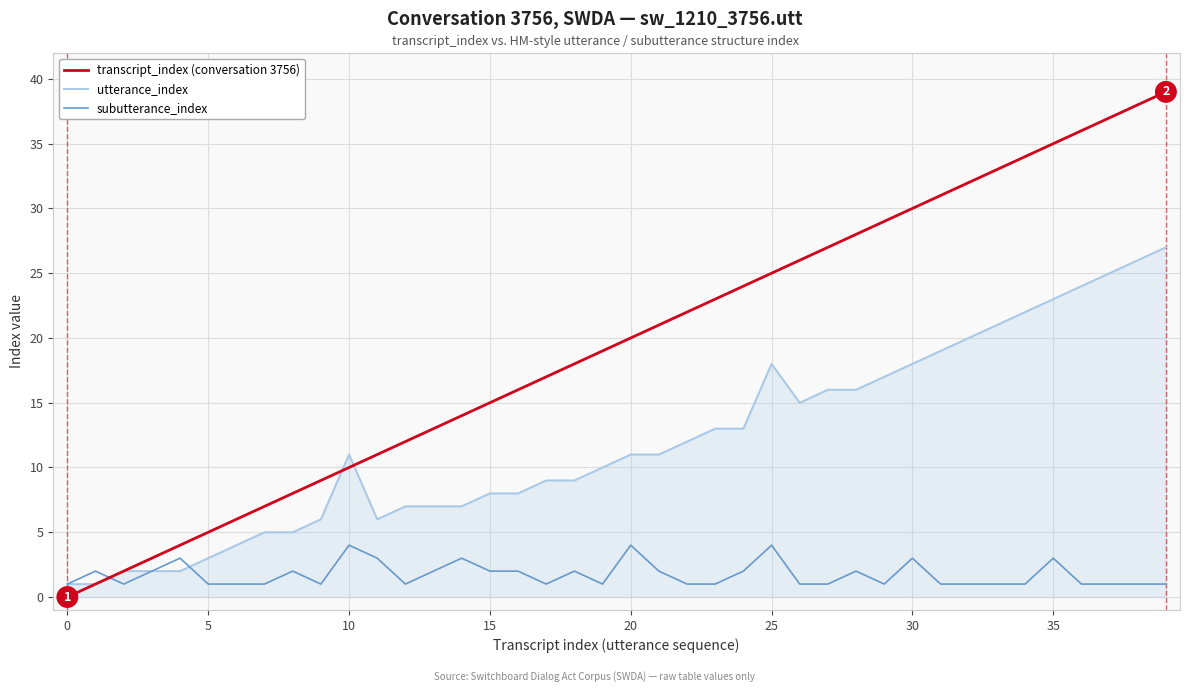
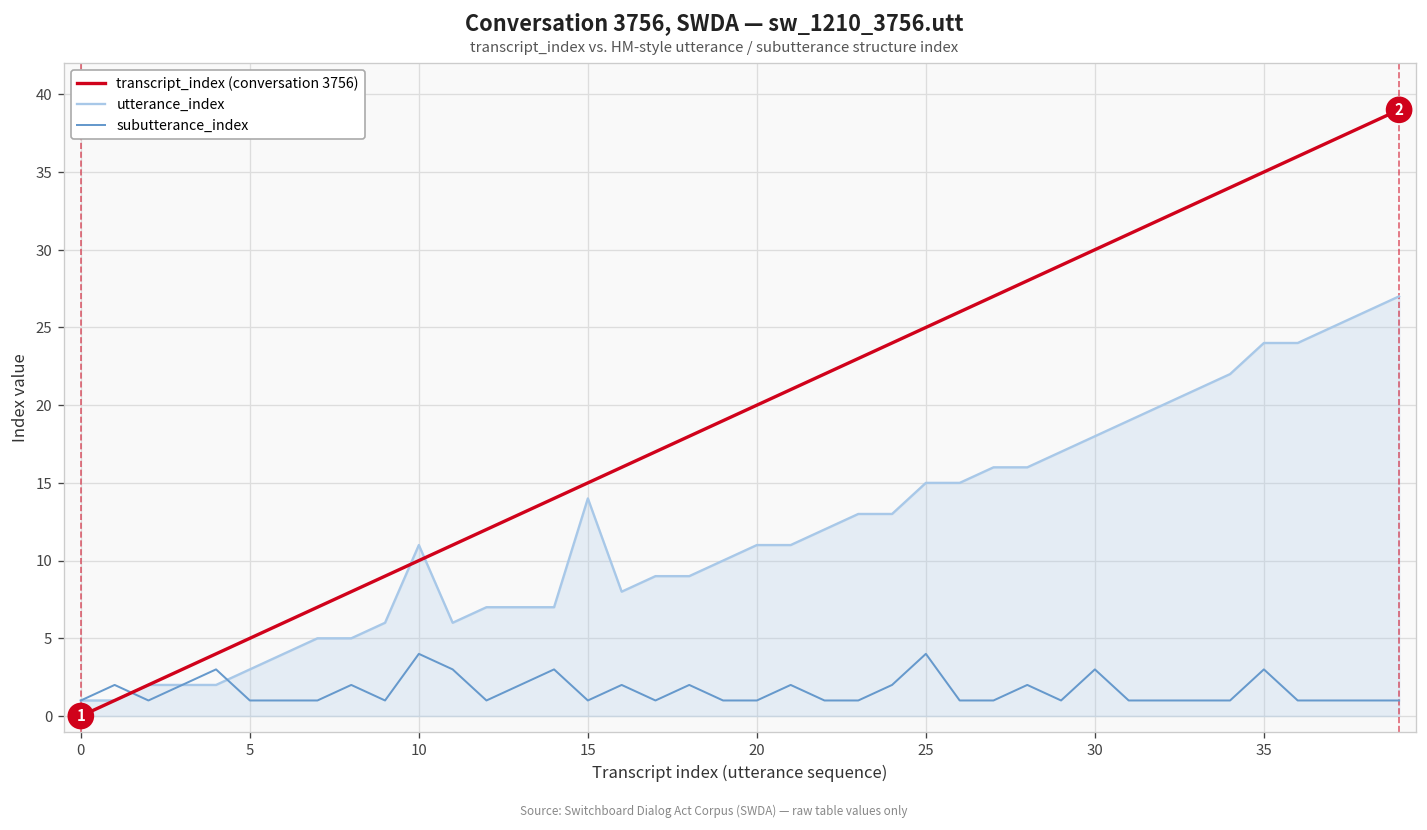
utterance_index, 15: 8 -> 14
subutterance_index, 15: 2 -> 1
subutterance_index, 20: 4 -> 1
utterance_index, 25: 18 -> 15
utterance_index, 35: 23 -> 24
